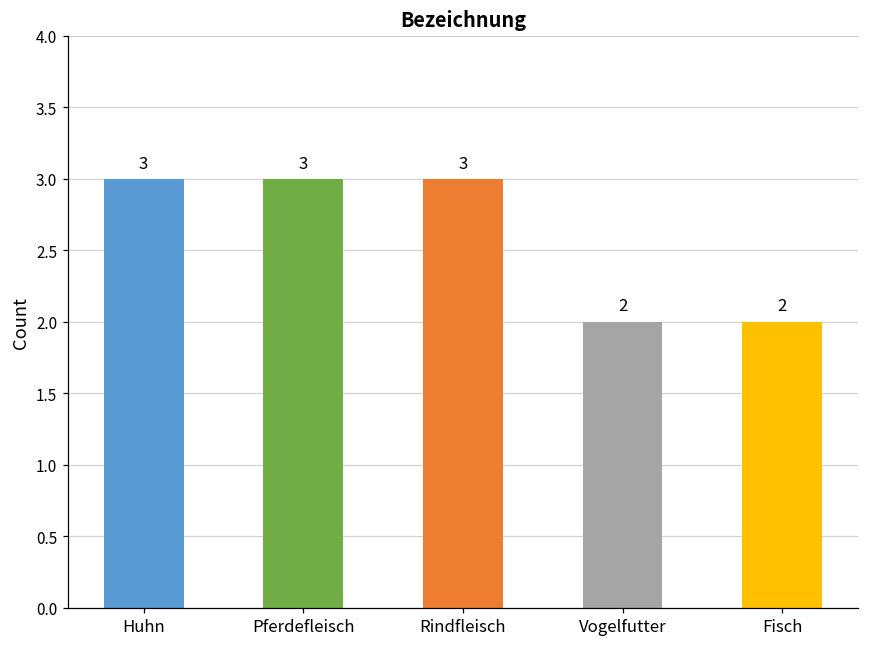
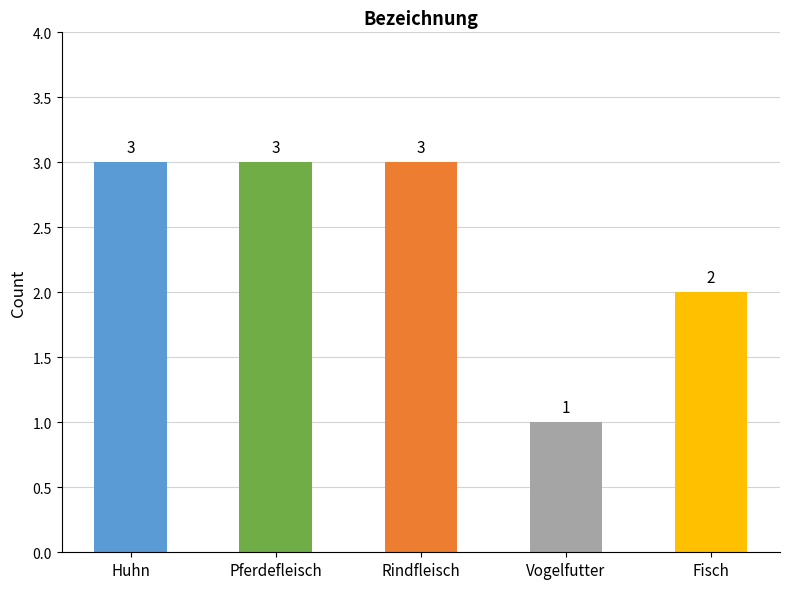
Vogelfutter: 2 -> 1
